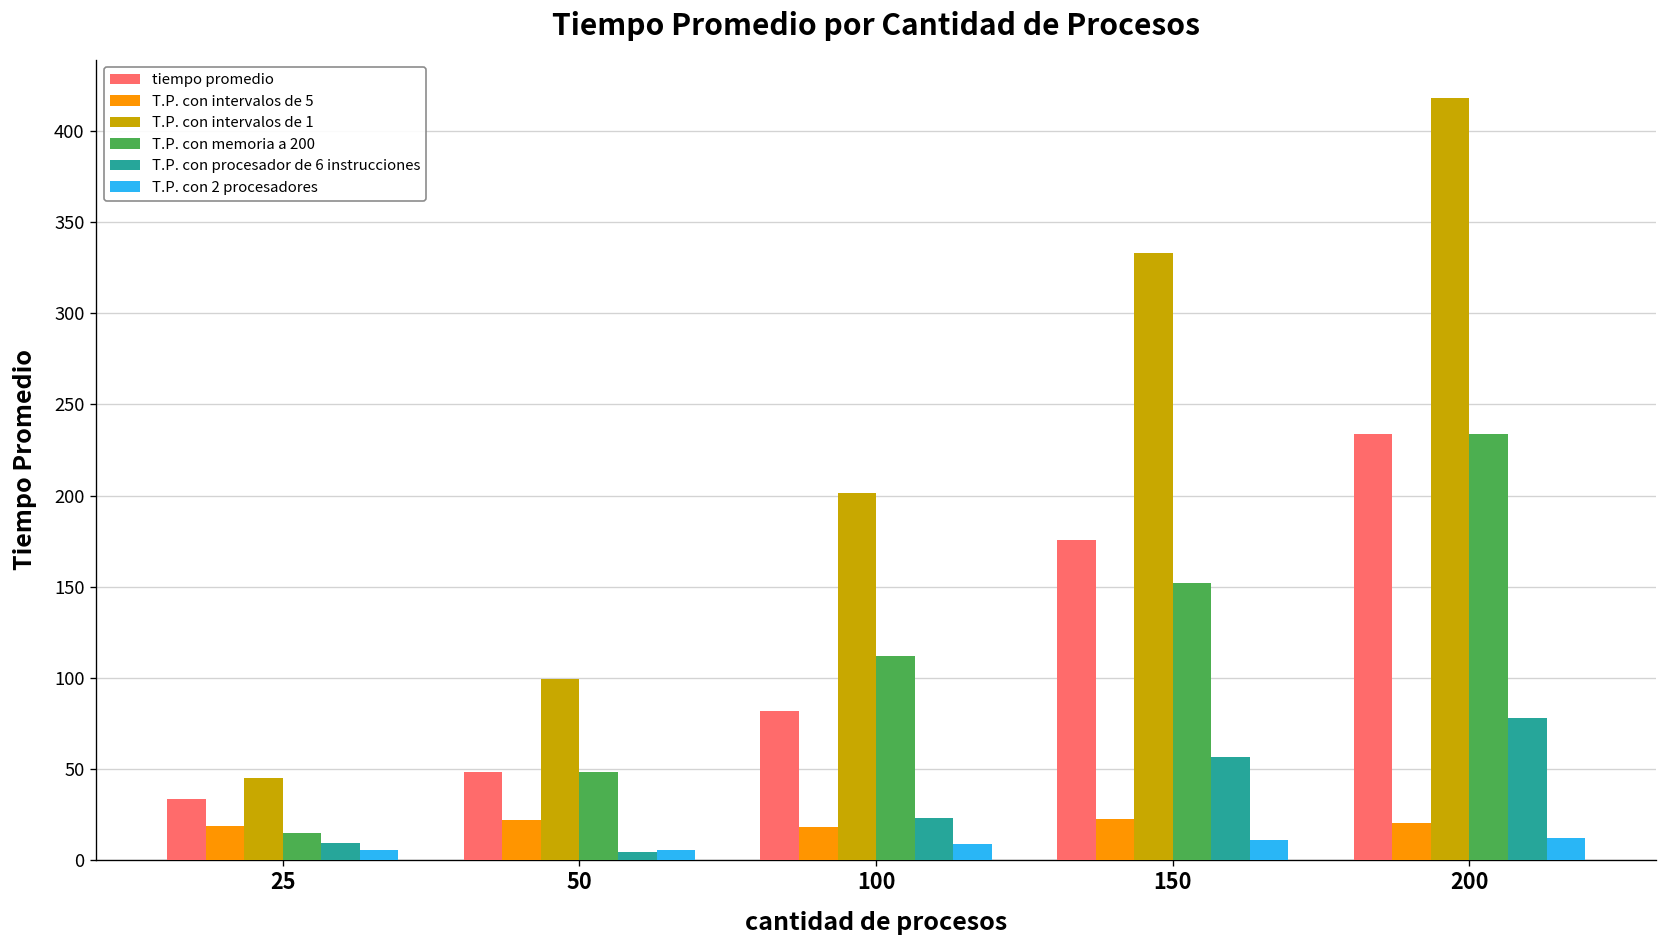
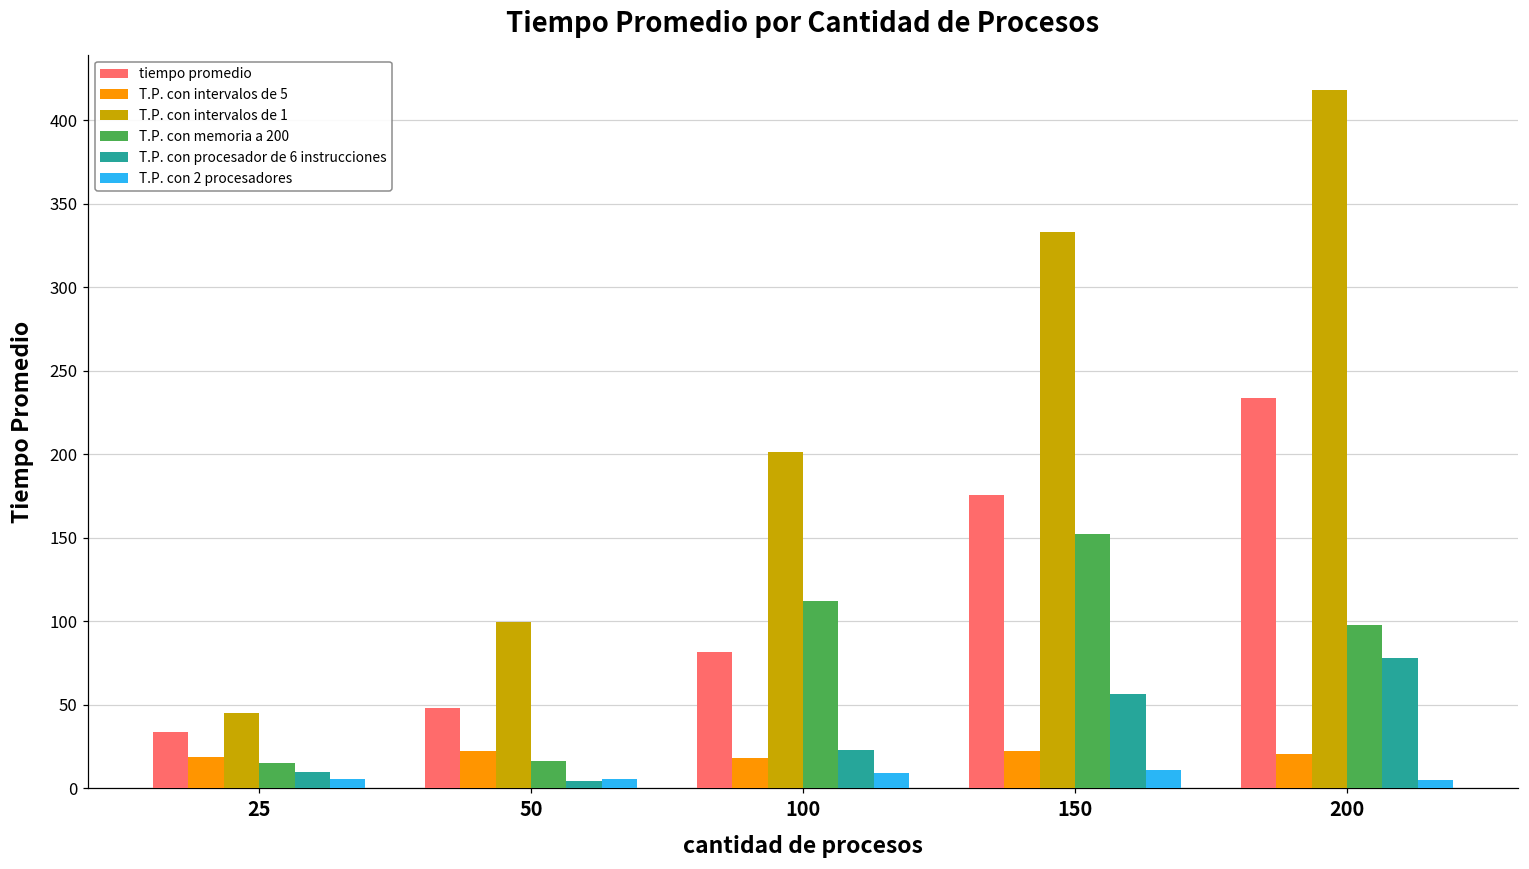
T.P. con memoria a 200, 50: 48 -> 16
T.P. con memoria a 200, 200: 234 -> 98
T.P. con 2 procesadores, 200: 12 -> 5
